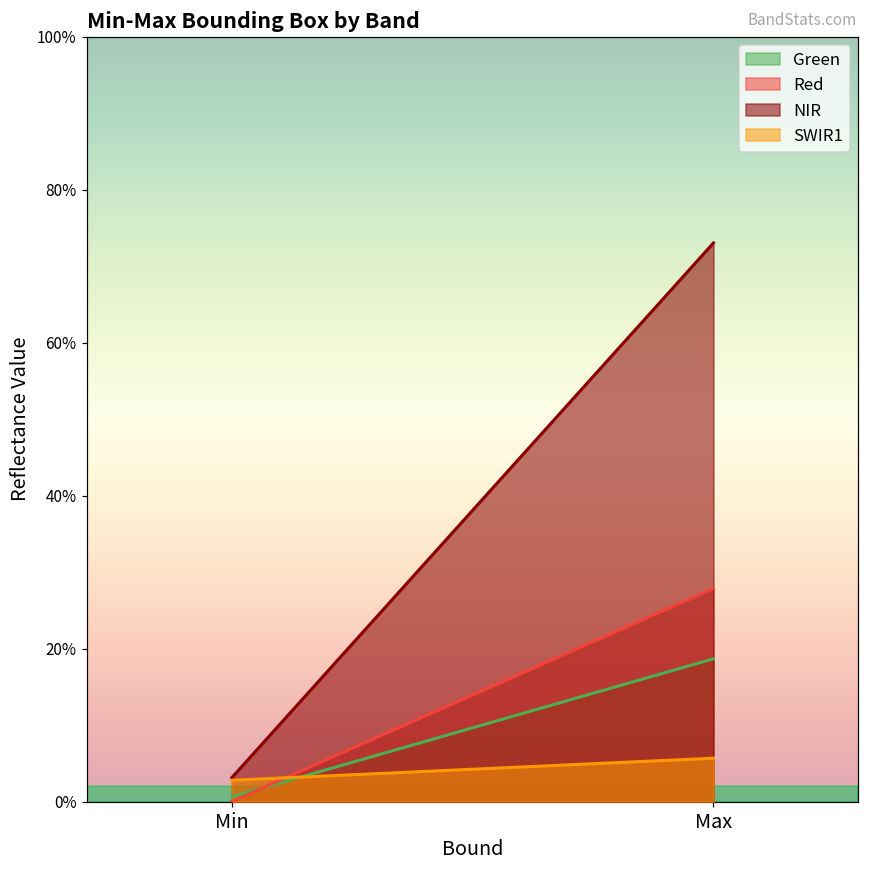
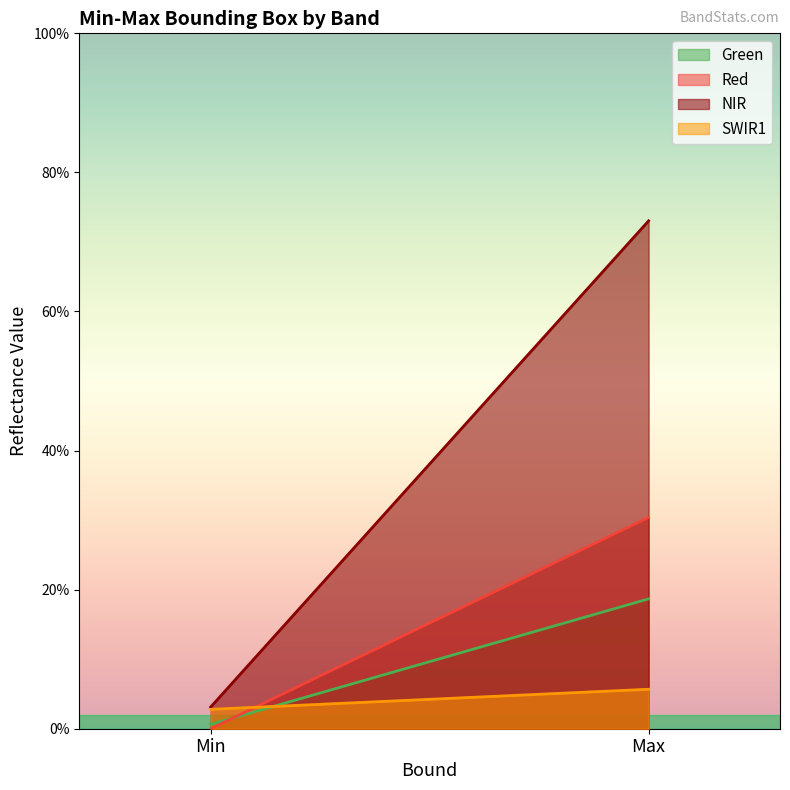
Red, Max: 28% -> 30%
